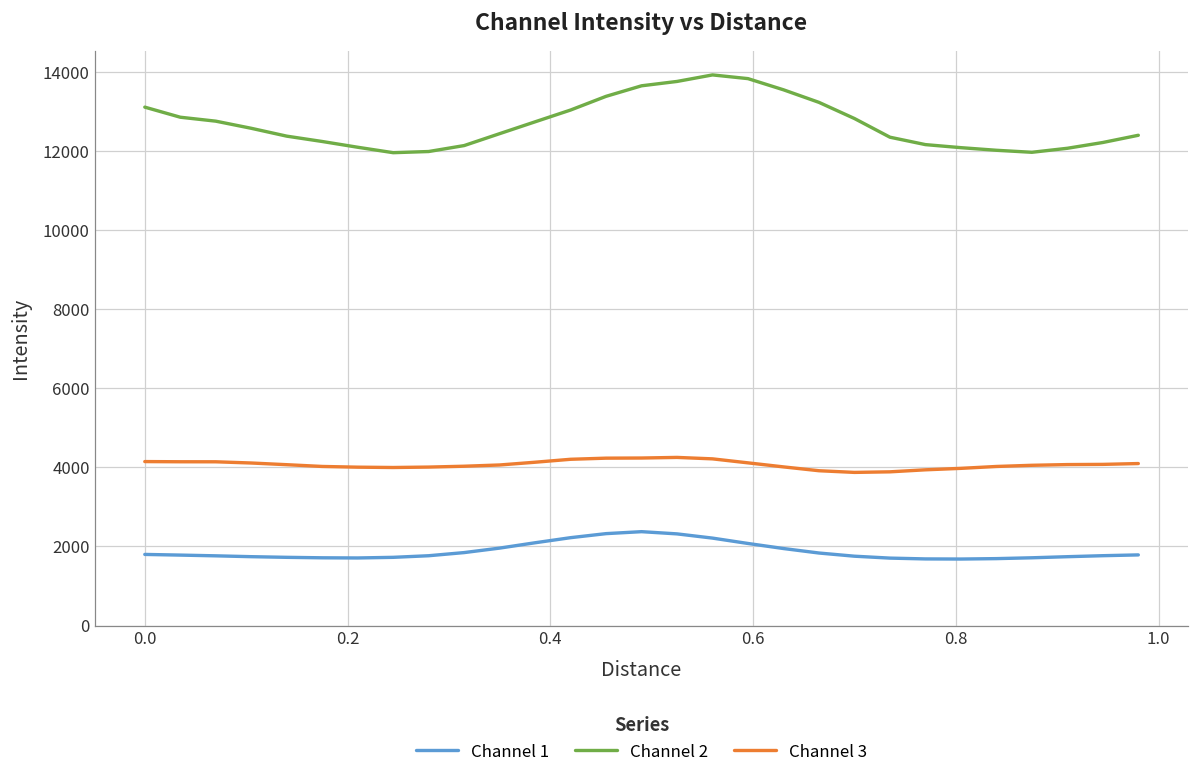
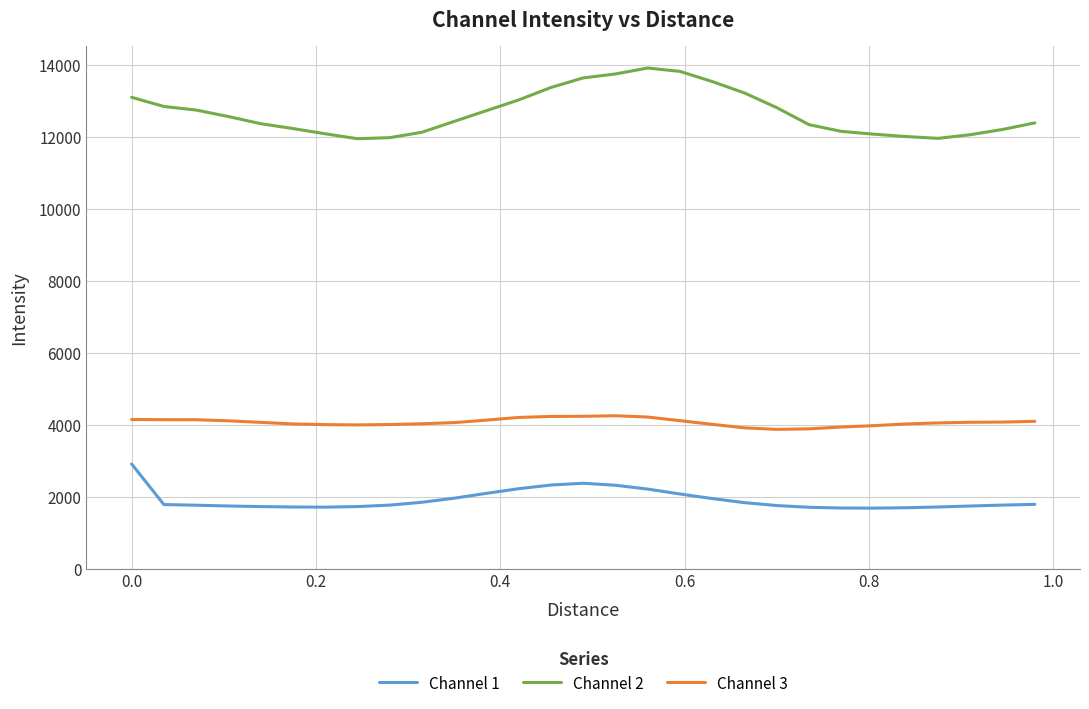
Channel 1, 0.0: 1800 -> 2900
